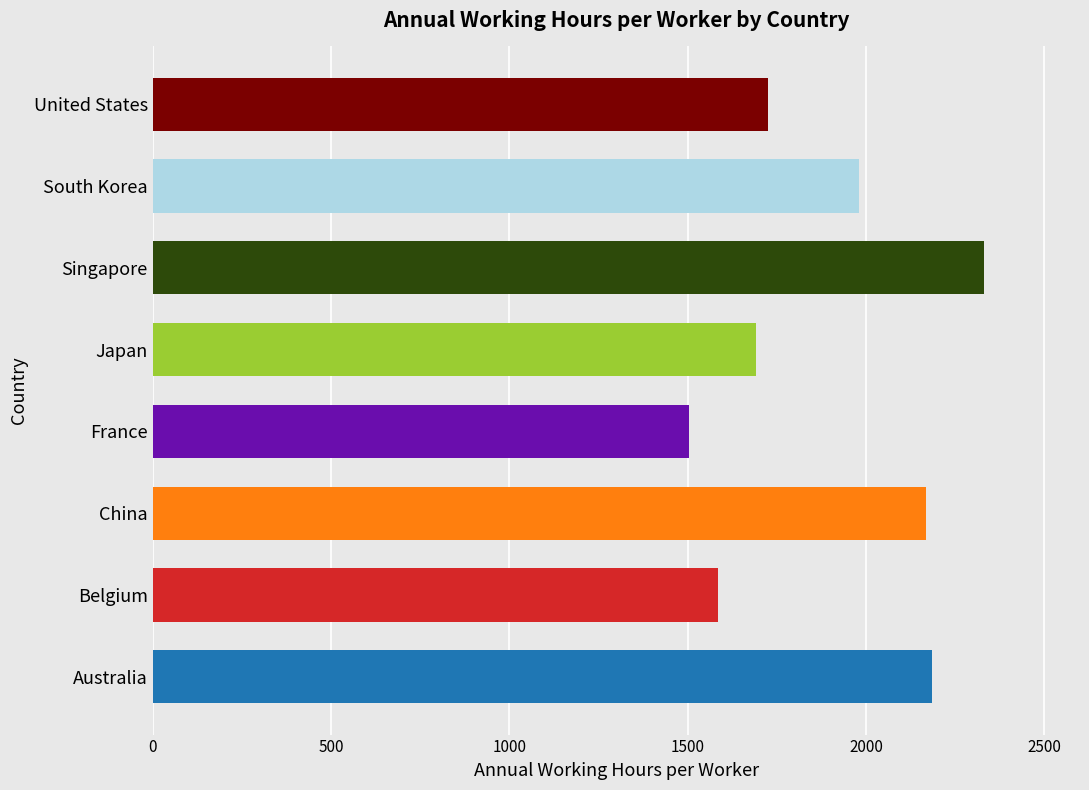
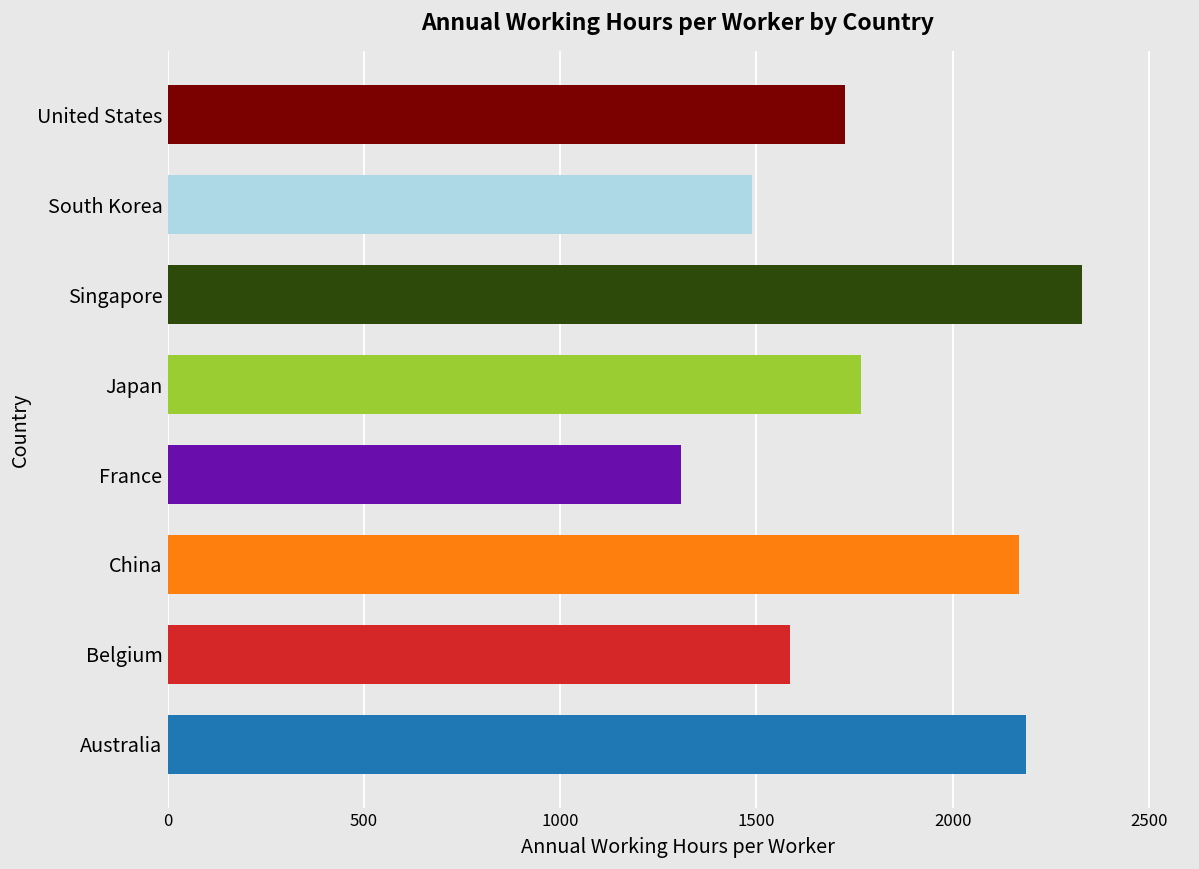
South Korea: 1980 -> 1490
Japan: 1690 -> 1770
France: 1500 -> 1310
